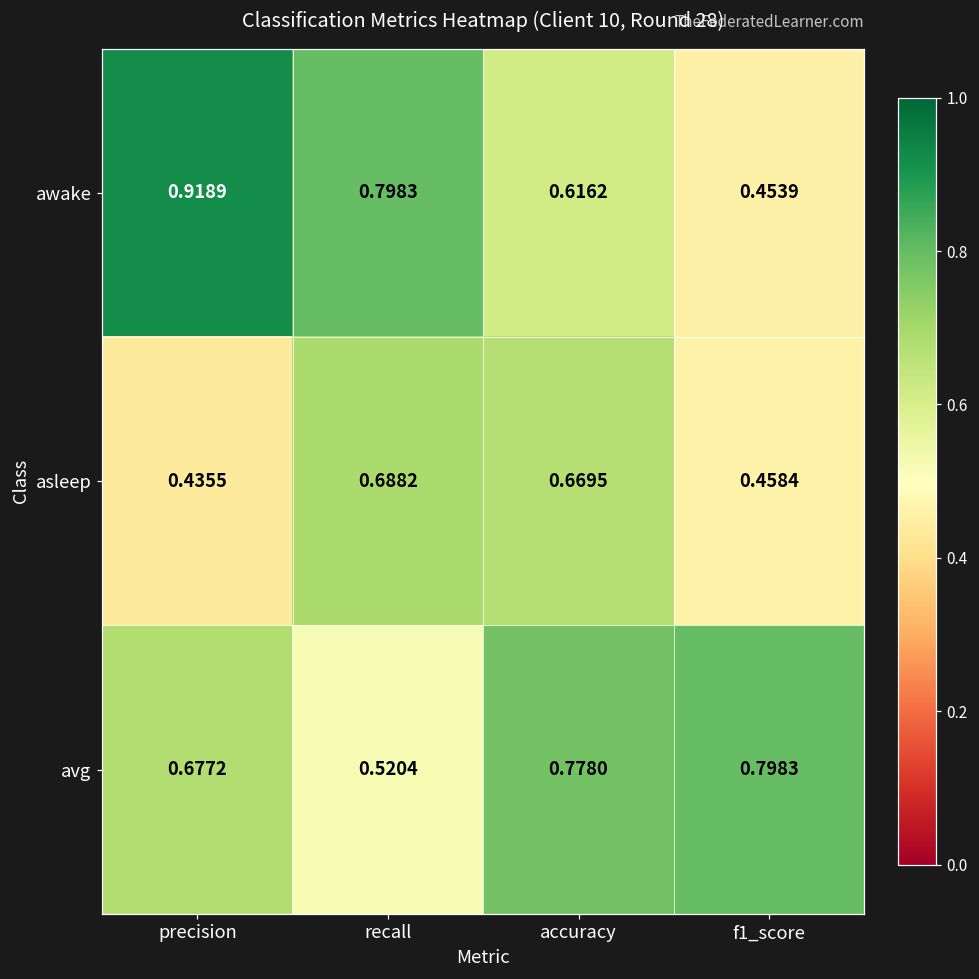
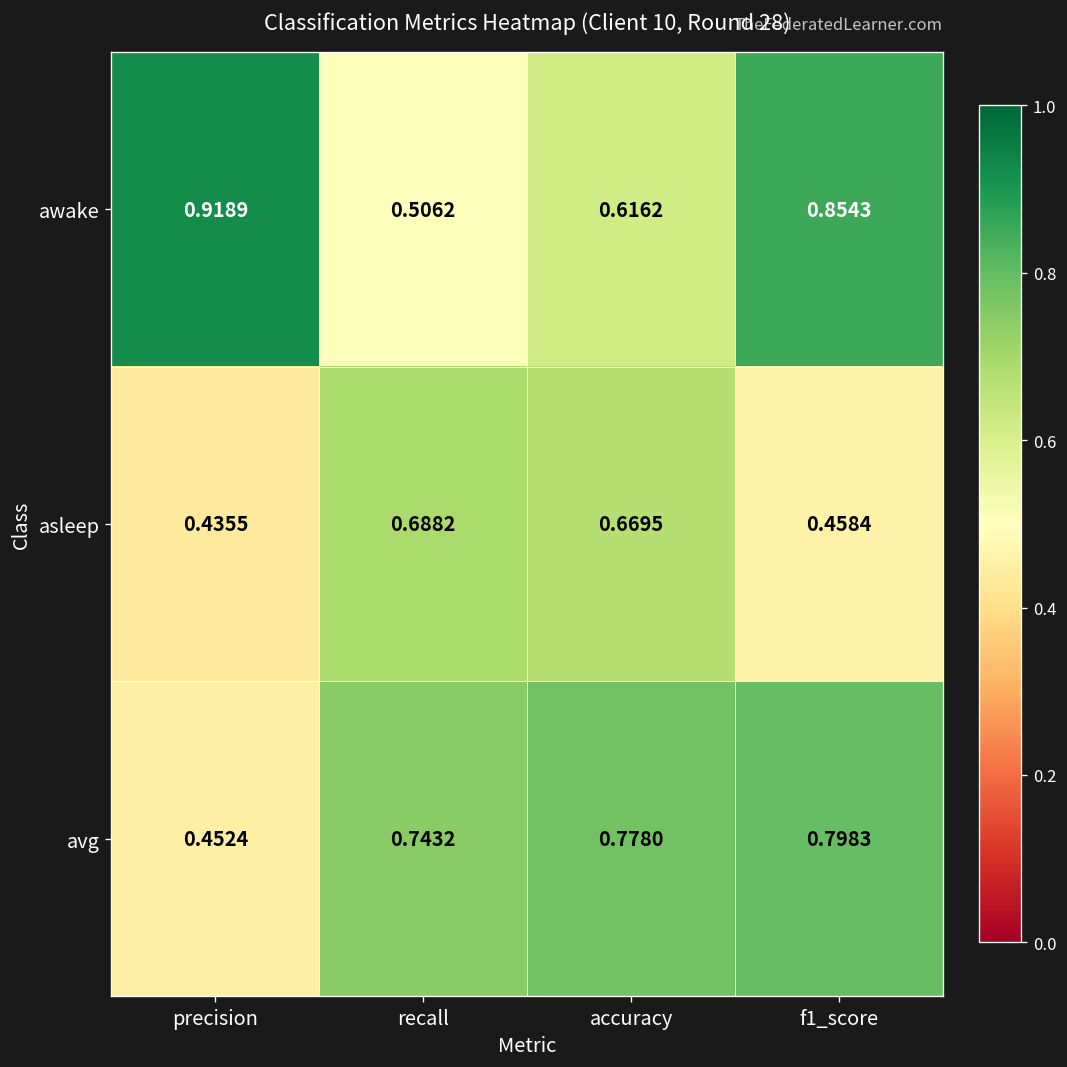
awake, recall: 0.7983 -> 0.5062
awake, f1_score: 0.4539 -> 0.8543
avg, precision: 0.6772 -> 0.4524
avg, recall: 0.5204 -> 0.7432
